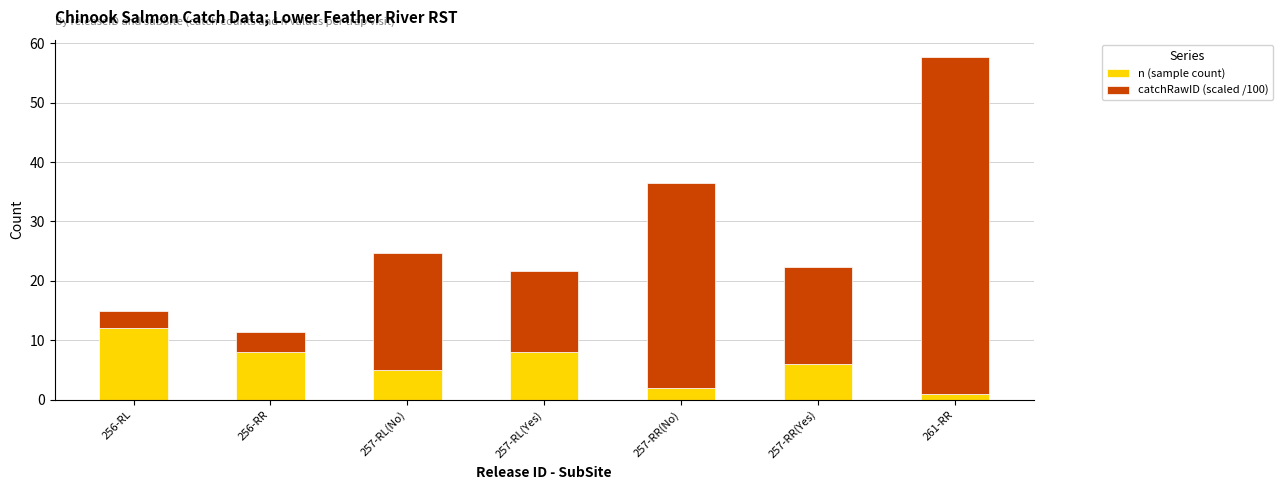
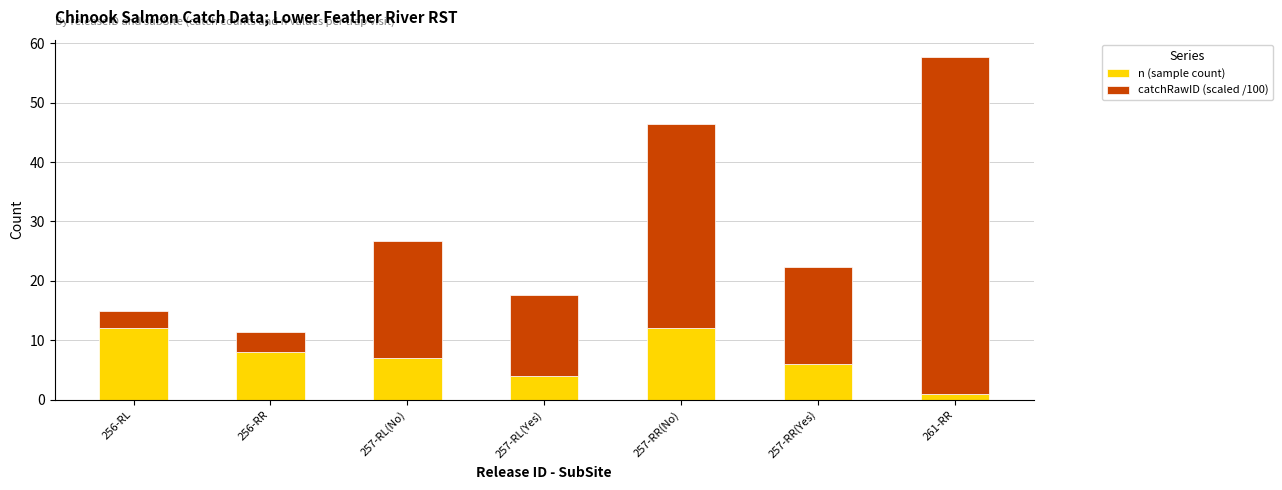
n (sample count), 257-RL(No): 5 -> 7
n (sample count), 257-RL(Yes): 8 -> 4
n (sample count), 257-RR(No): 2 -> 12
